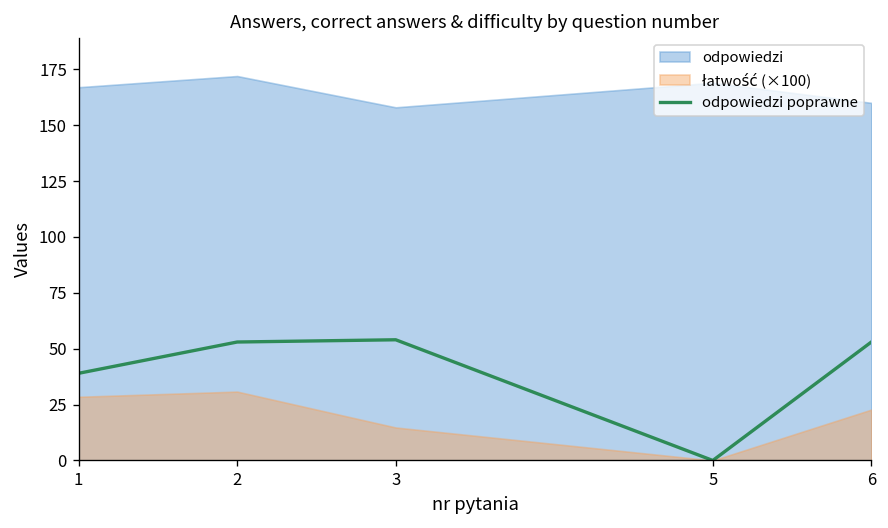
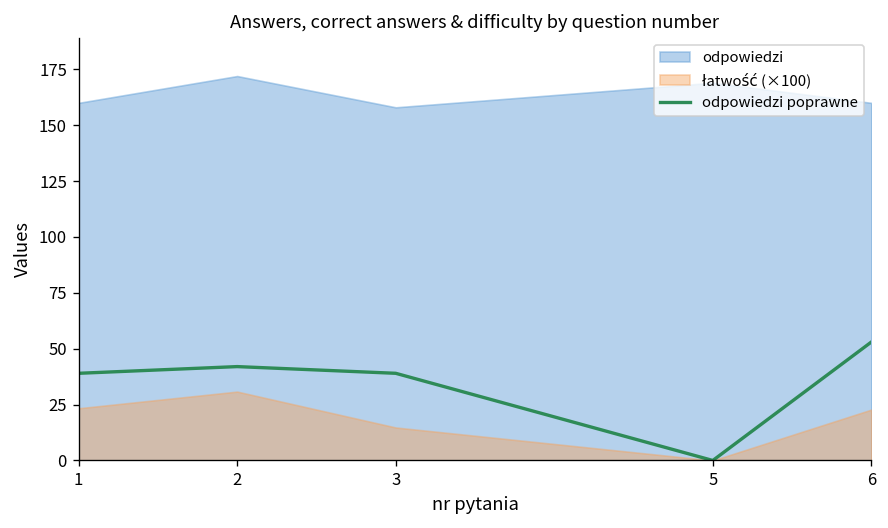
odpowiedzi, 1: 167 -> 160
łatwość (×100), 1: 28 -> 23
odpowiedzi poprawne, 2: 53 -> 42
odpowiedzi poprawne, 3: 54 -> 39
